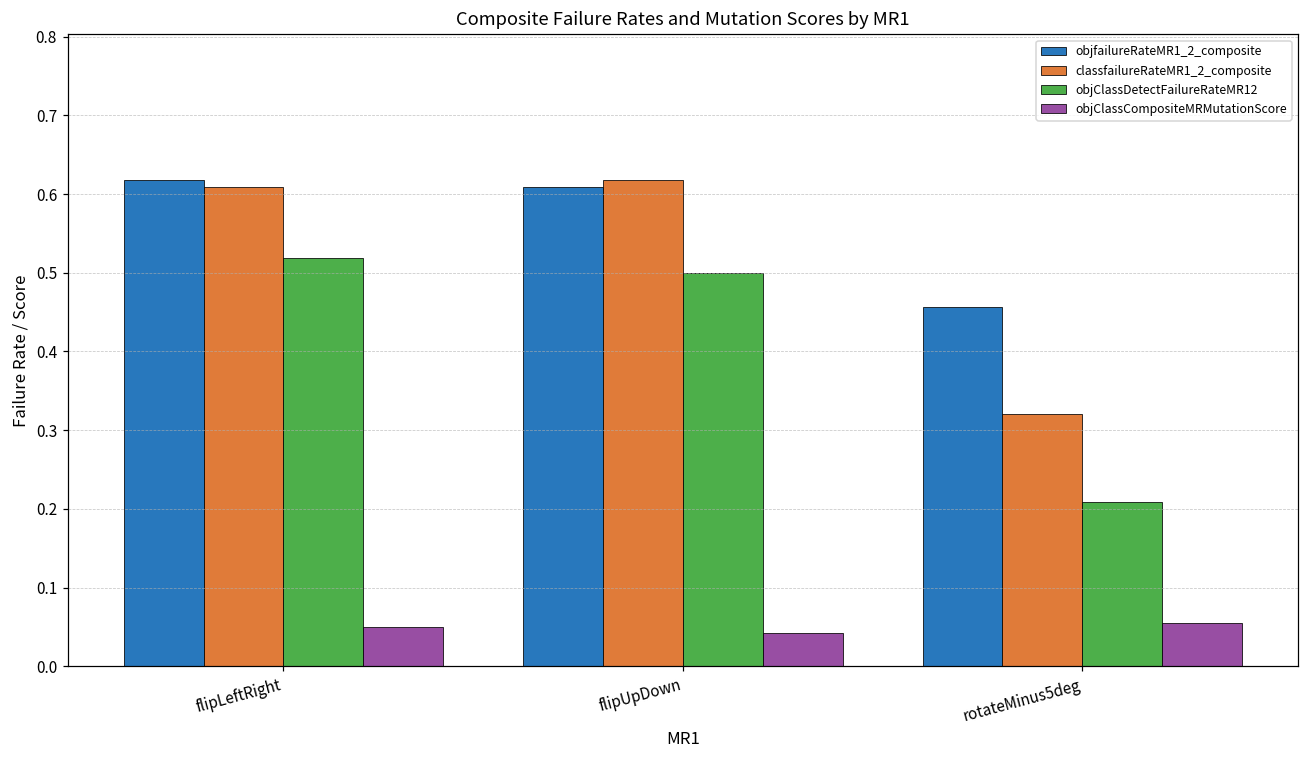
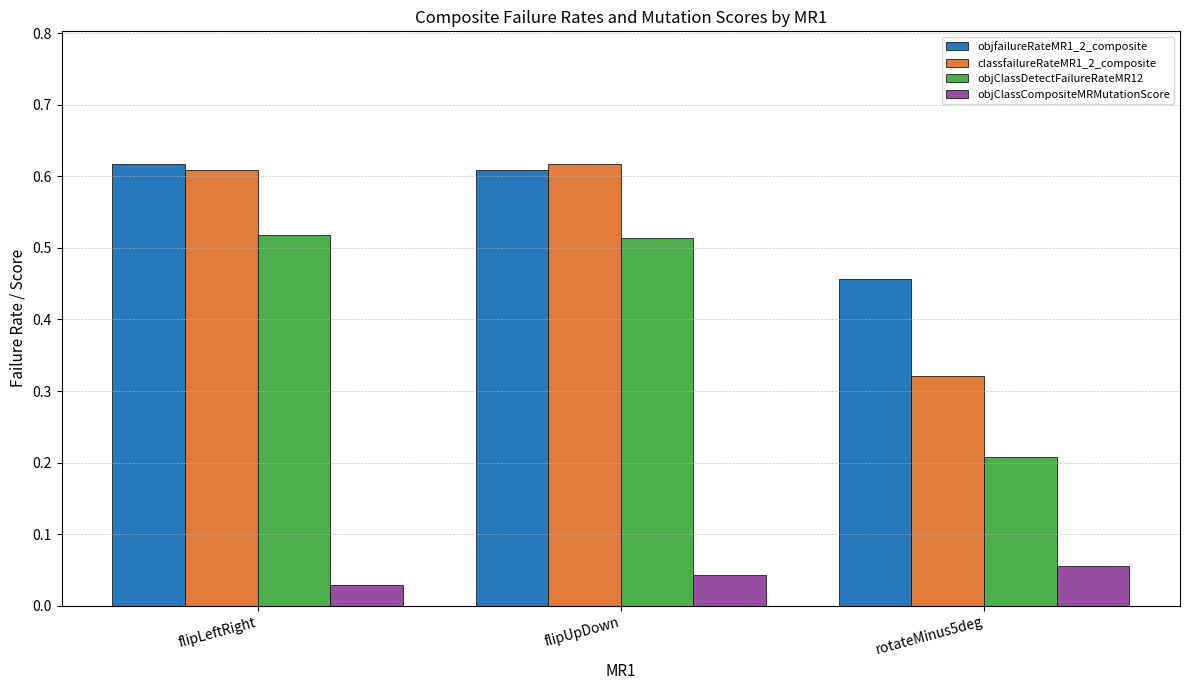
objClassCompositeMRMutationScore, flipLeftRight: 0.05 -> 0.03
objClassDetectFailureRateMR12, flipUpDown: 0.50 -> 0.51
